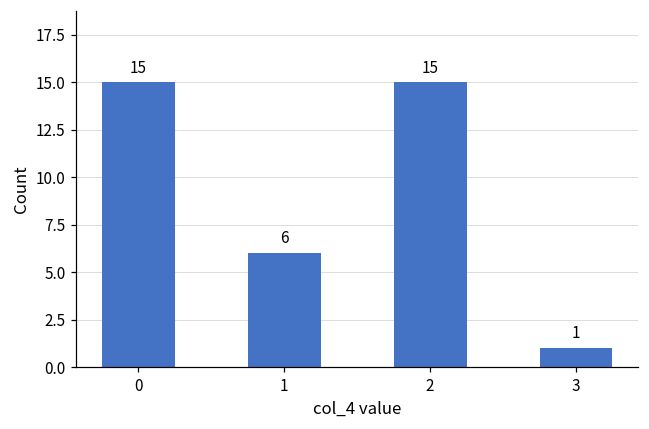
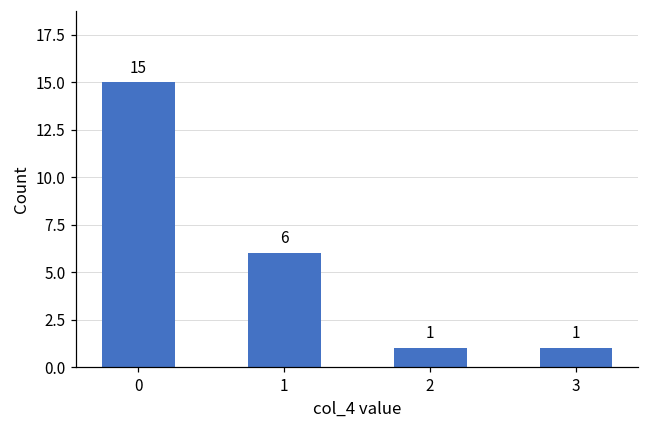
2: 15 -> 1
